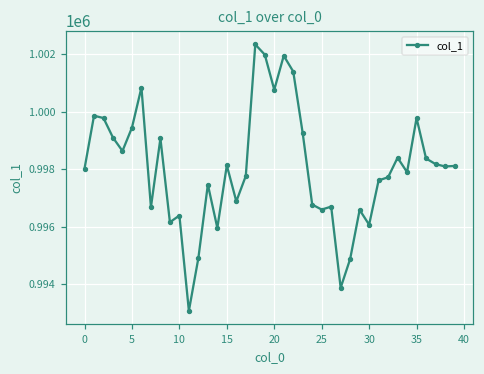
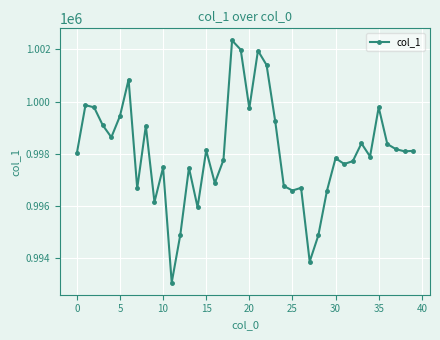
10: 996400 -> 997500
20: 1000800 -> 999800
30: 996100 -> 997800
